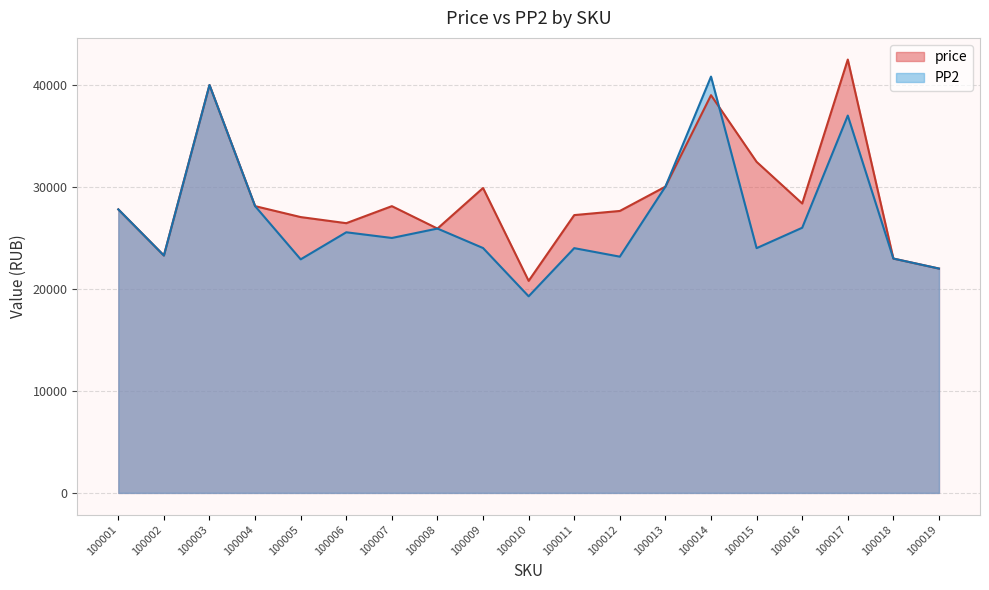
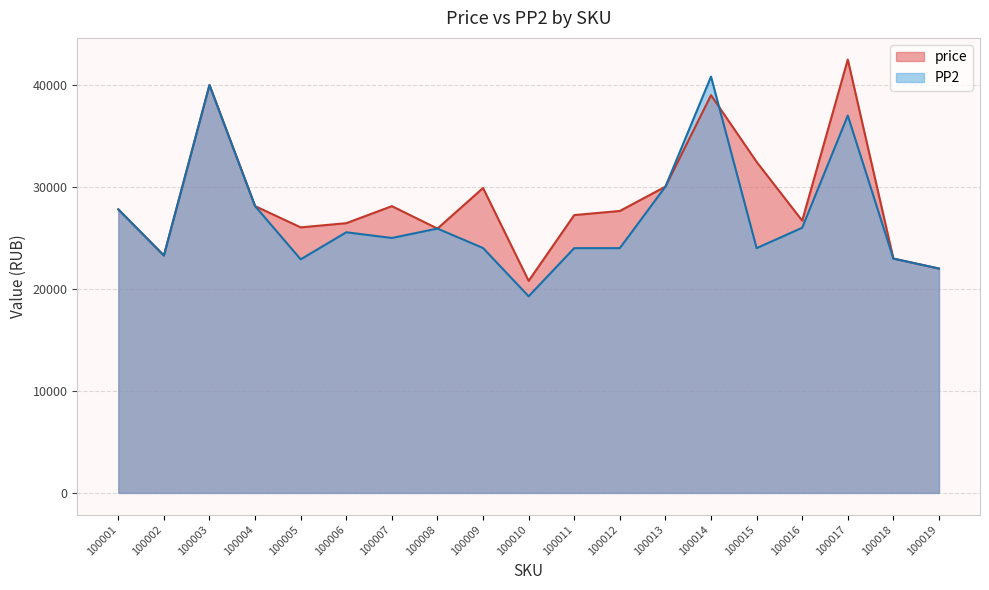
price, 100005: 27000 -> 26000
PP2, 100012: 23200 -> 24000
price, 100016: 28400 -> 26700
